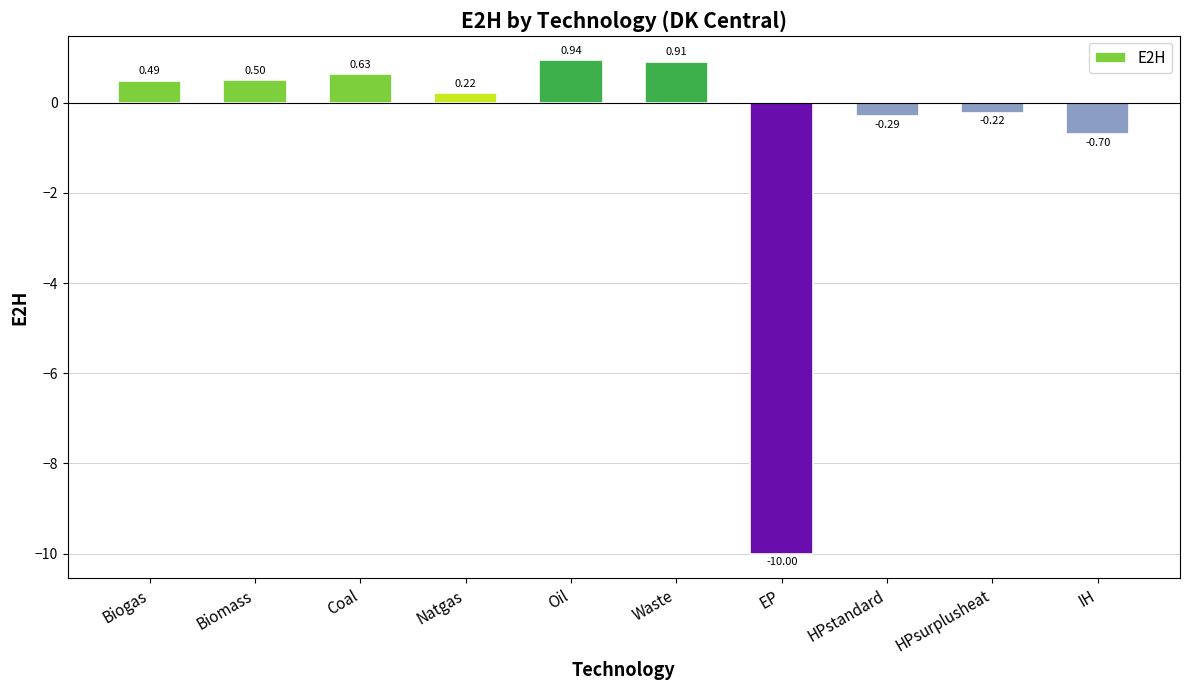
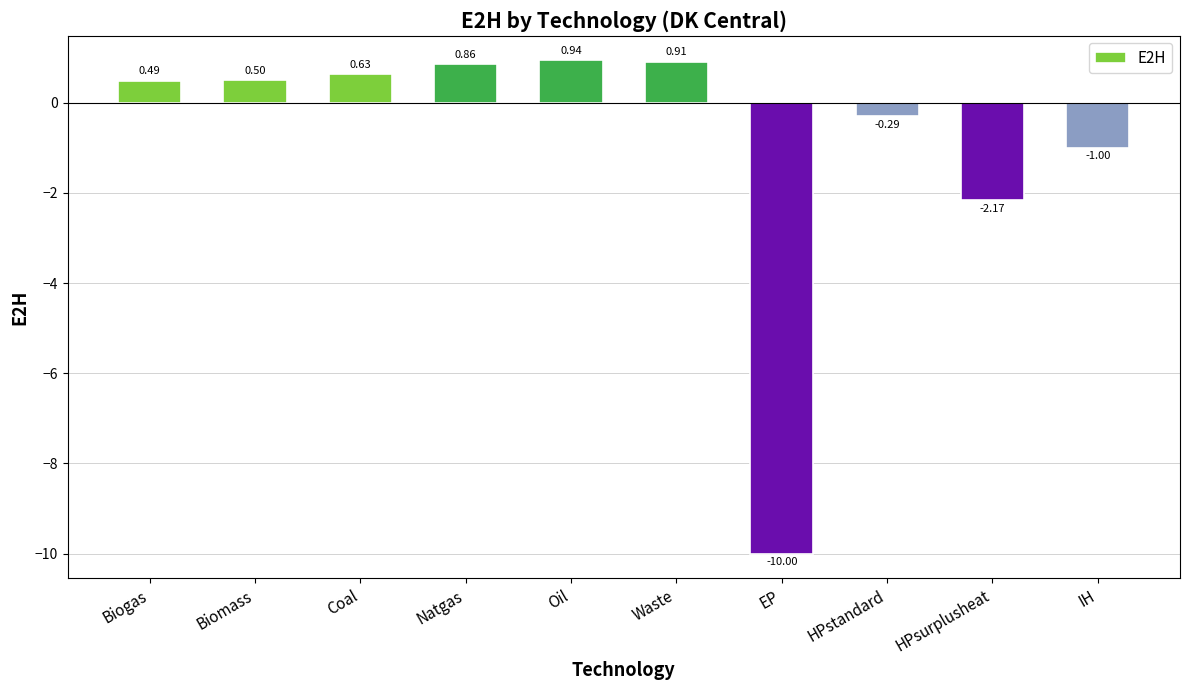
Natgas: 0.22 -> 0.86
HPsurplusheat: -0.22 -> -2.17
IH: -0.70 -> -1.00
